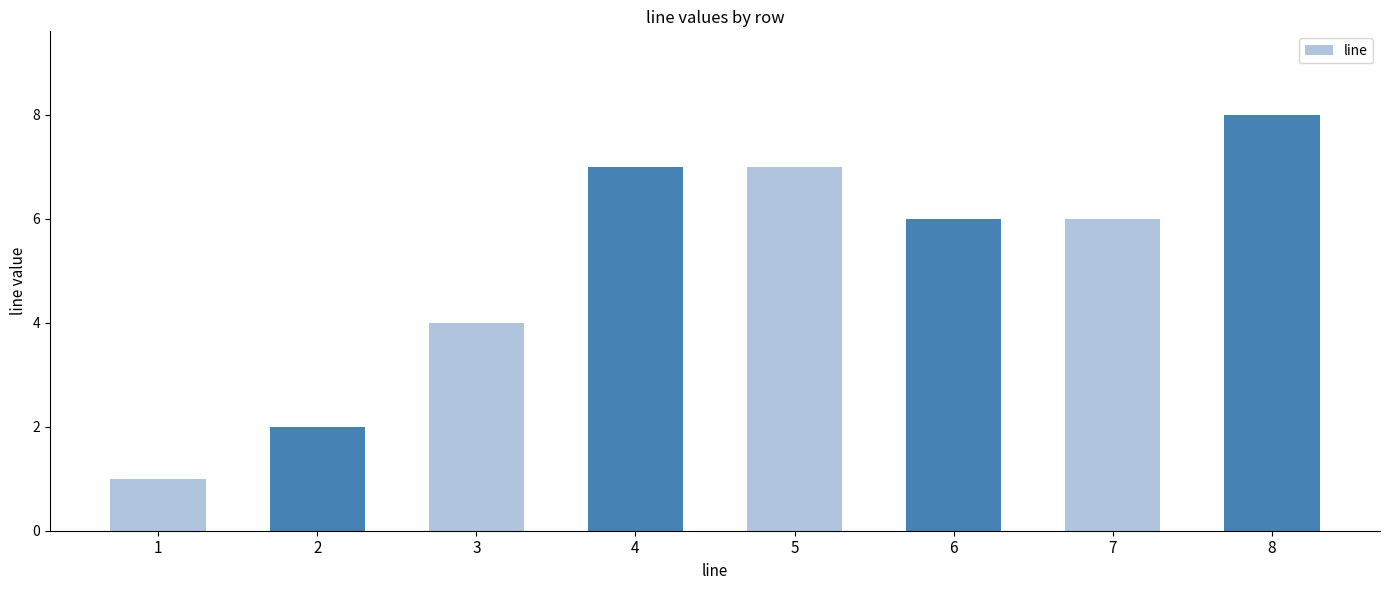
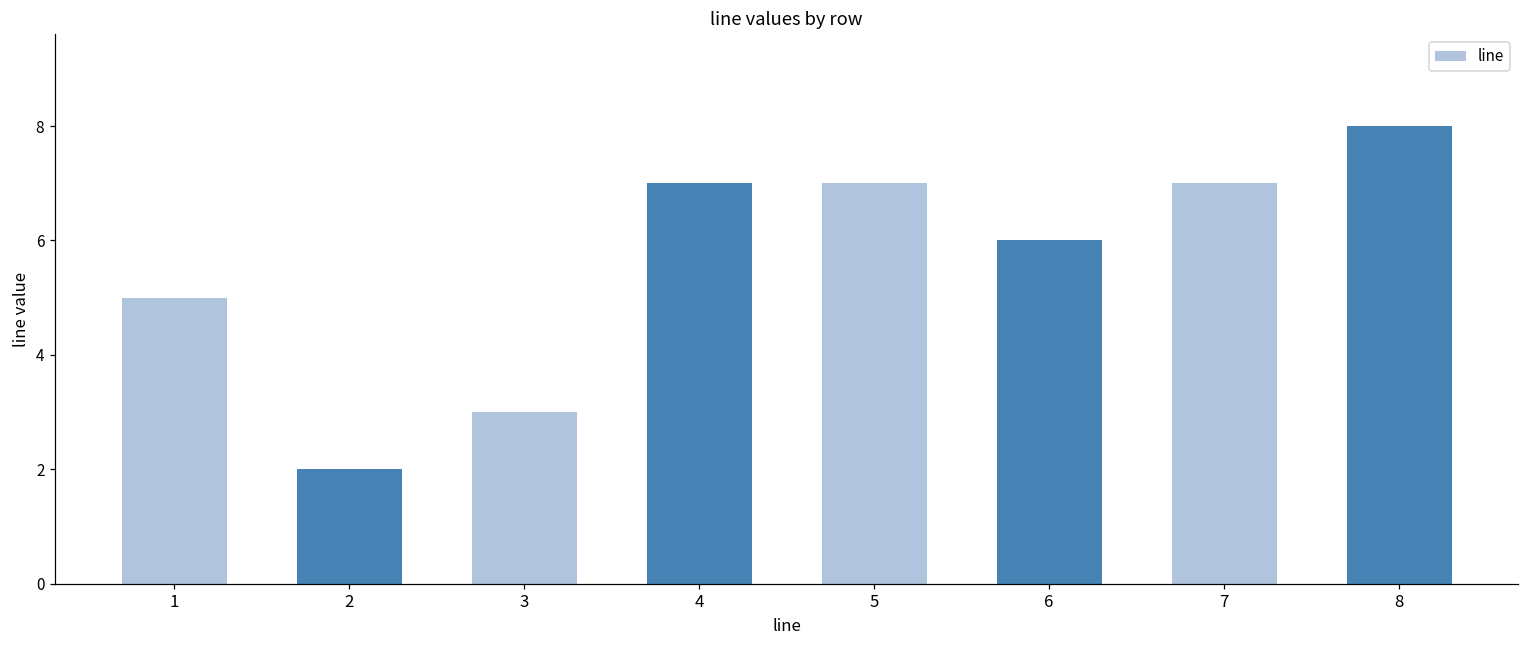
1: 1 -> 5
3: 4 -> 3
7: 6 -> 7
